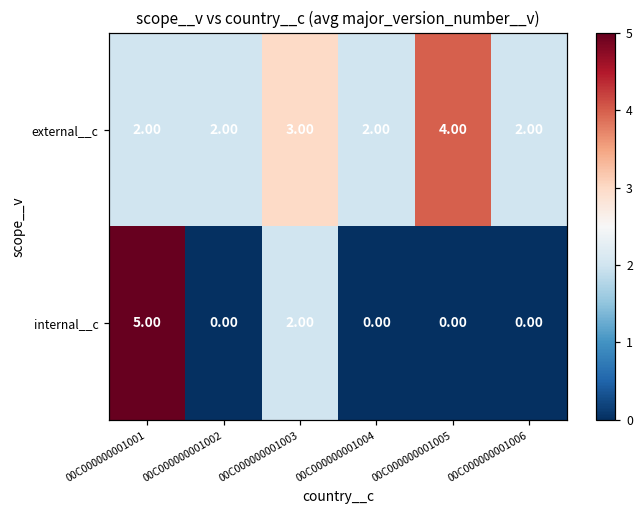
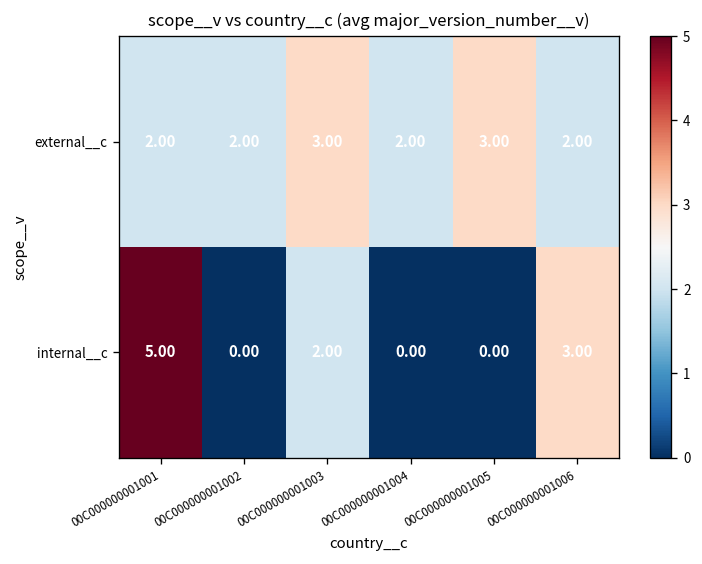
external__c, 00C000000001005: 4.00 -> 3.00
internal__c, 00C000000001006: 0.00 -> 3.00
